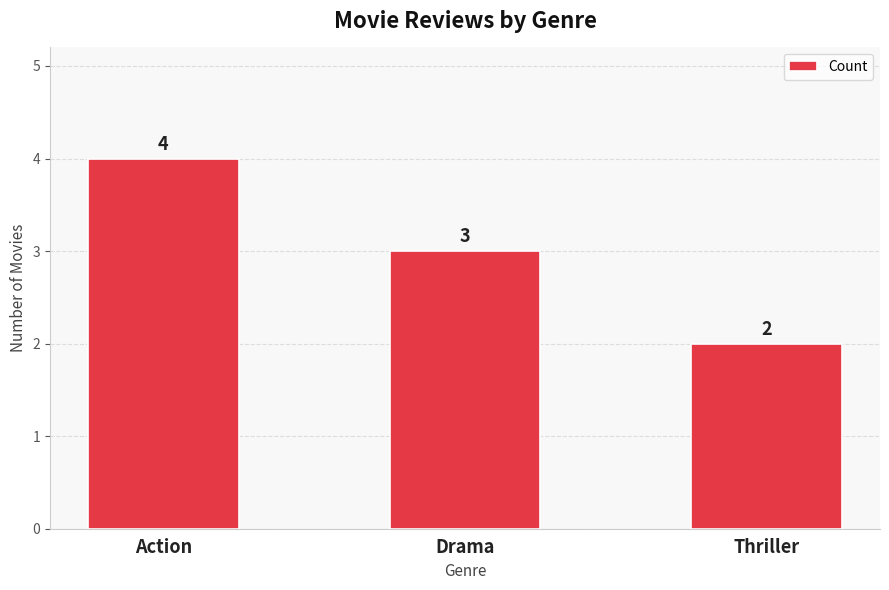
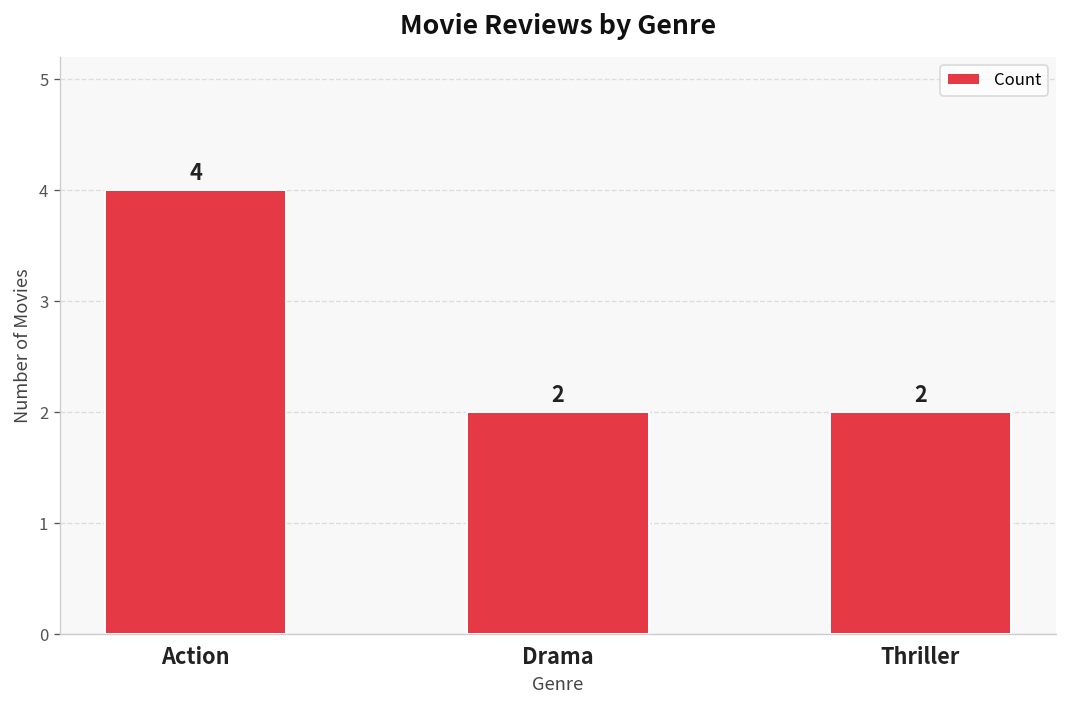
Drama: 3 -> 2
